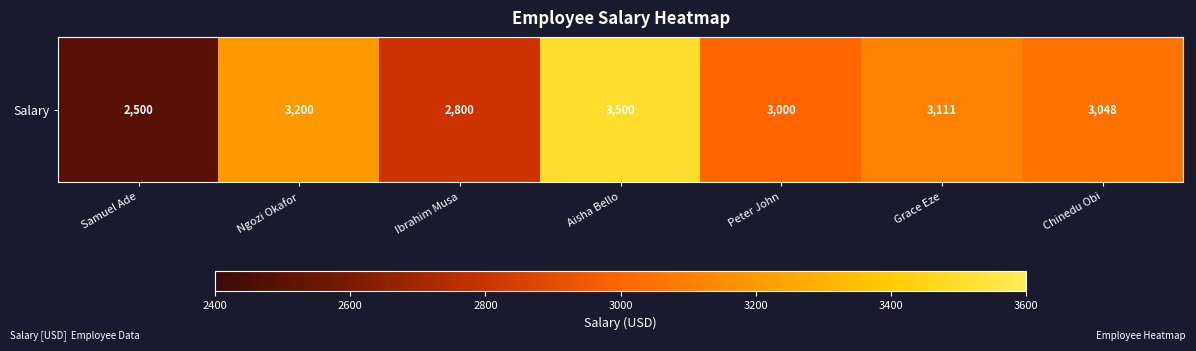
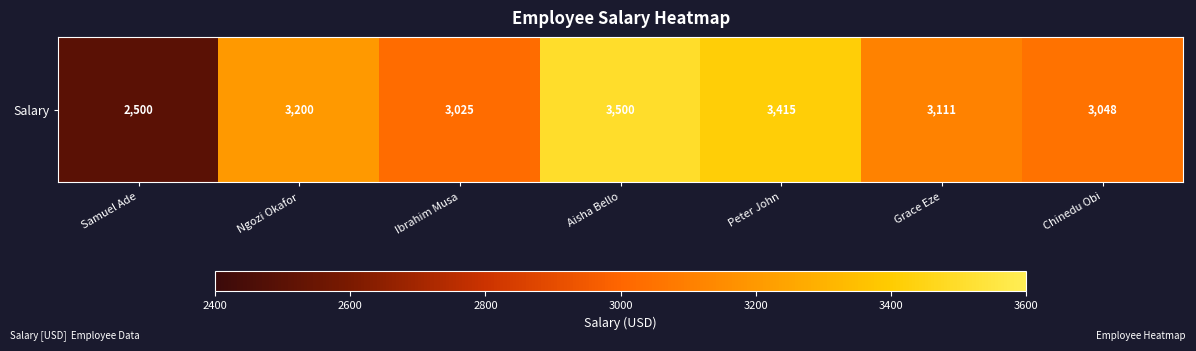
Salary, Ibrahim Musa: 2,800 -> 3,025
Salary, Peter John: 3,000 -> 3,415
